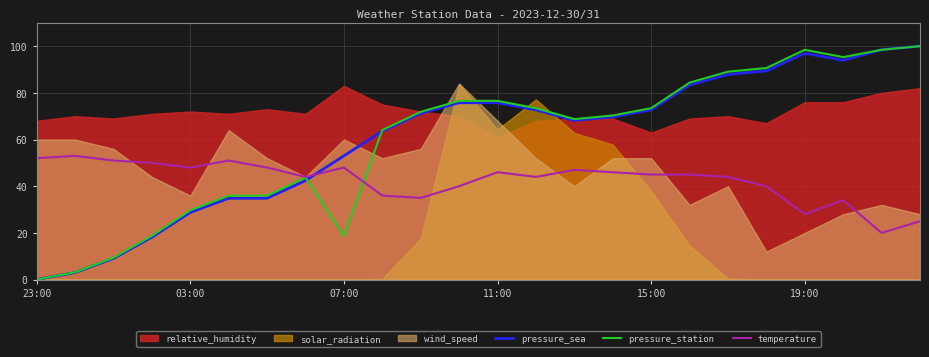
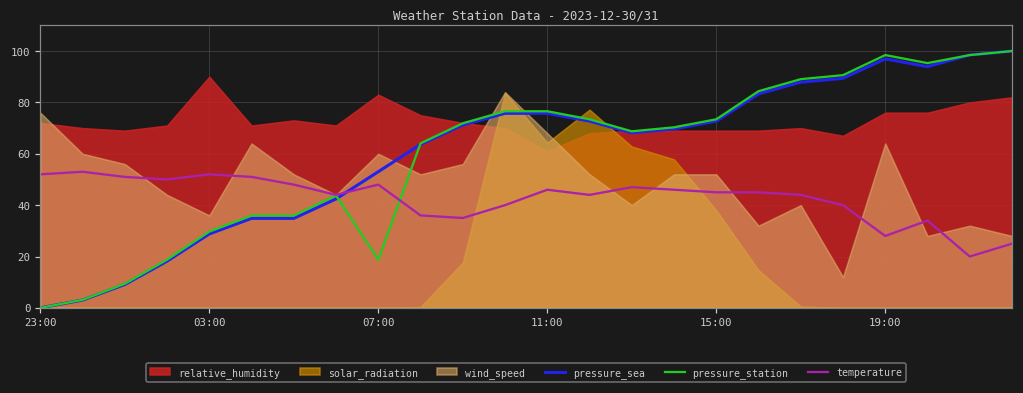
relative_humidity, 23:00: 68 -> 72
wind_speed, 23:00: 60 -> 76
relative_humidity, 03:00: 72 -> 90
temperature, 03:00: 48 -> 52
relative_humidity, 15:00: 63 -> 69
wind_speed, 19:00: 20 -> 64
